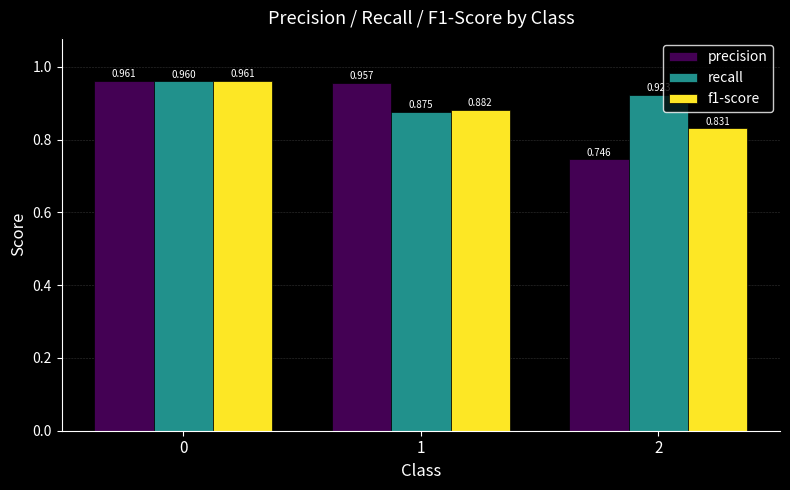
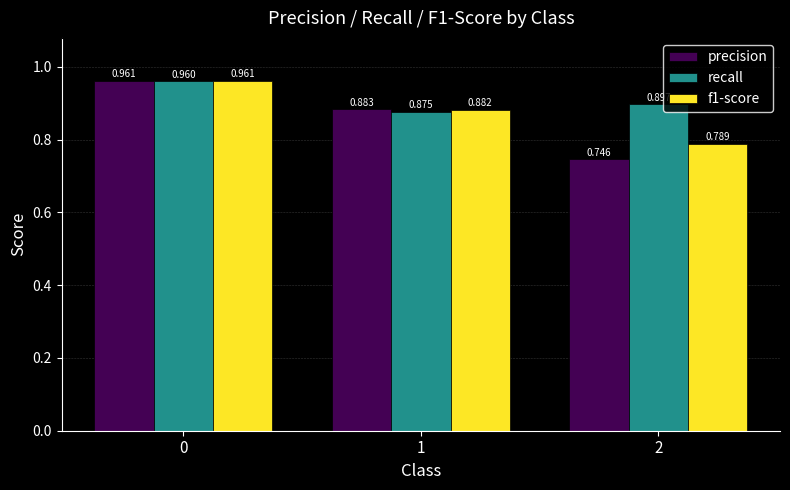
precision, 1: 0.957 -> 0.883
recall, 2: 0.92 -> 0.90
f1-score, 2: 0.831 -> 0.789
